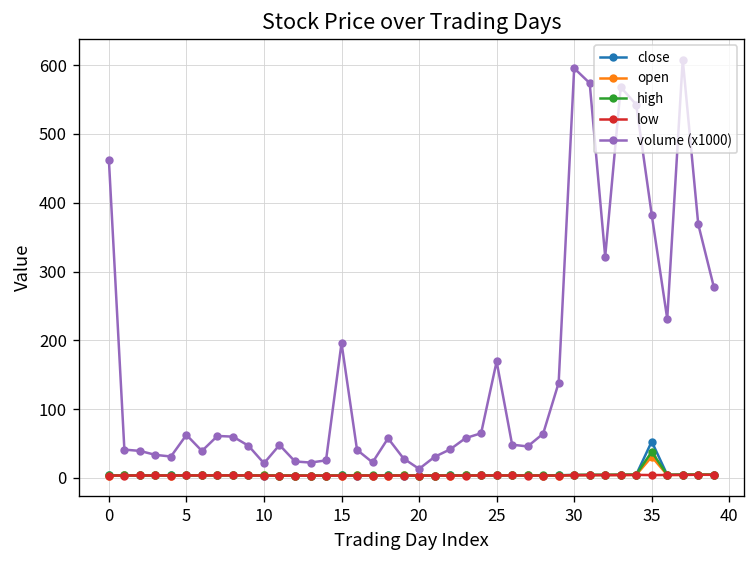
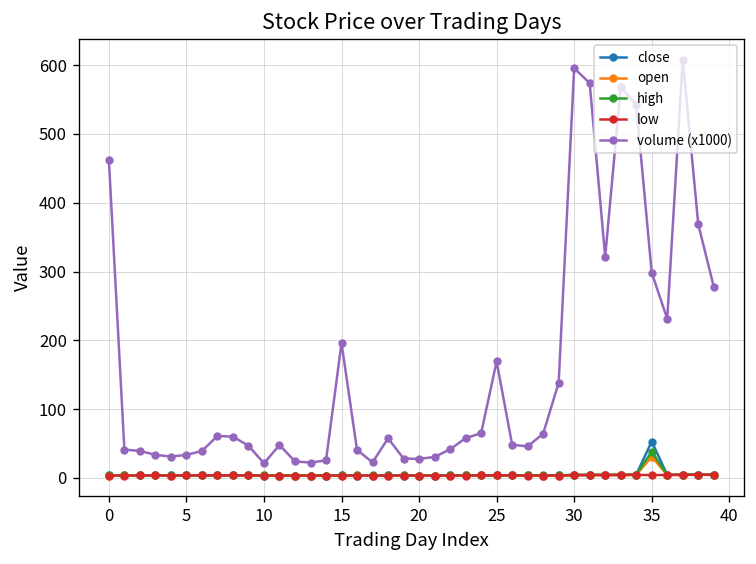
volume (x1000), 5: 60 -> 30
volume (x1000), 20: 10 -> 30
volume (x1000), 35: 380 -> 300
